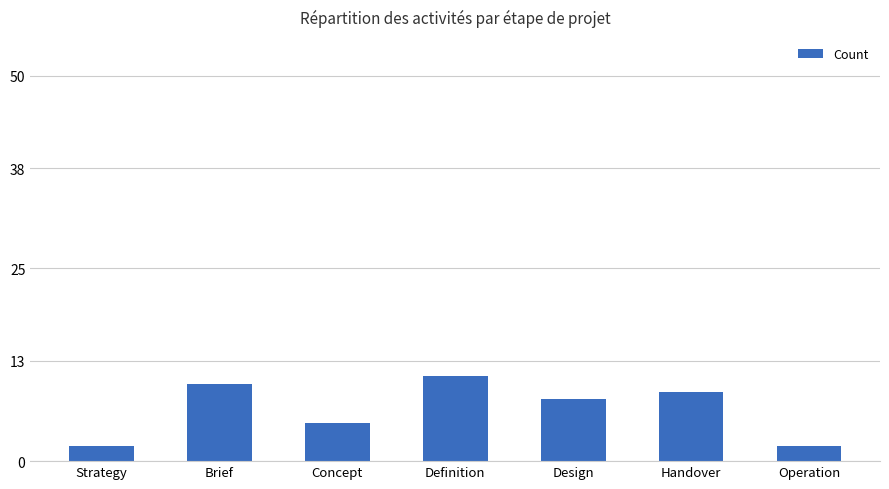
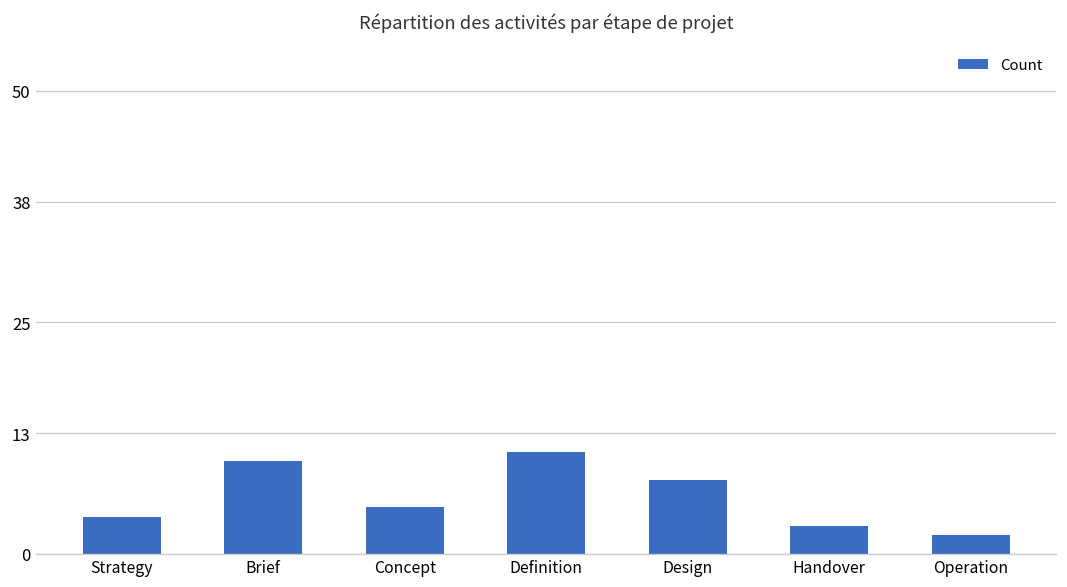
Strategy: 2 -> 4
Handover: 9 -> 3
